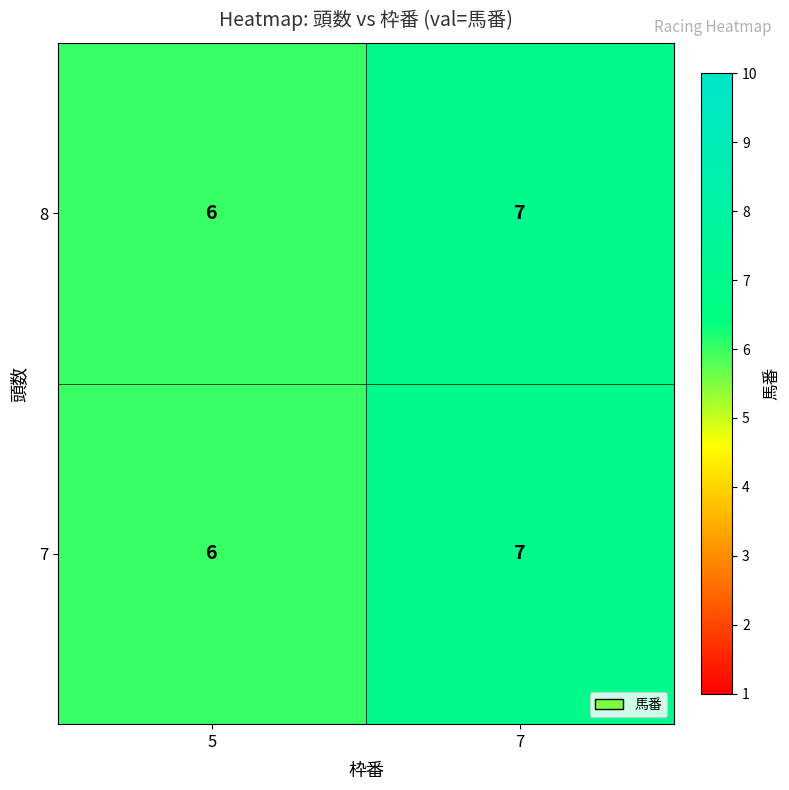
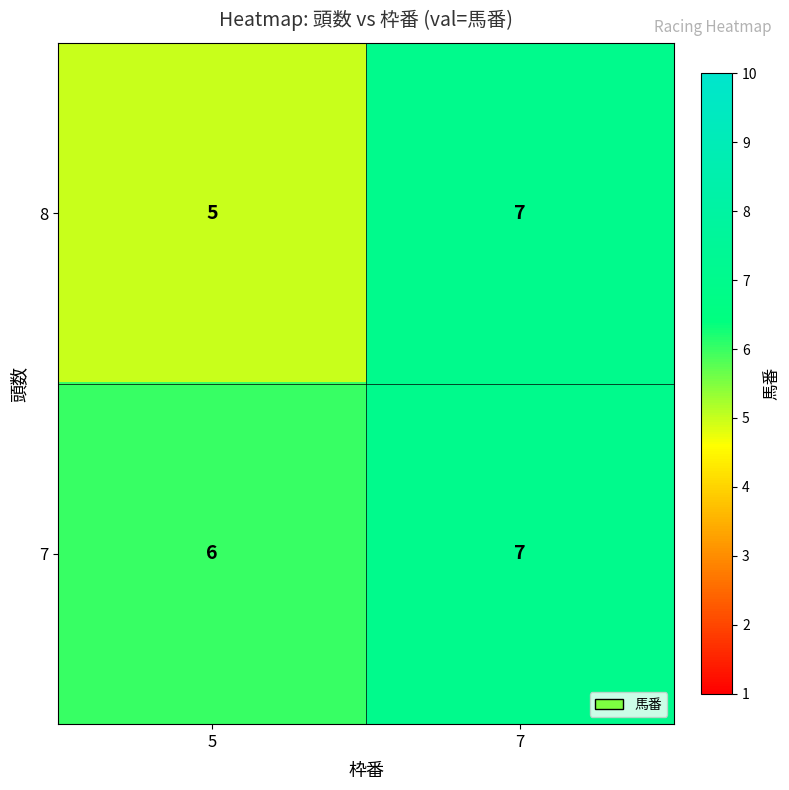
8, 5: 6 -> 5
